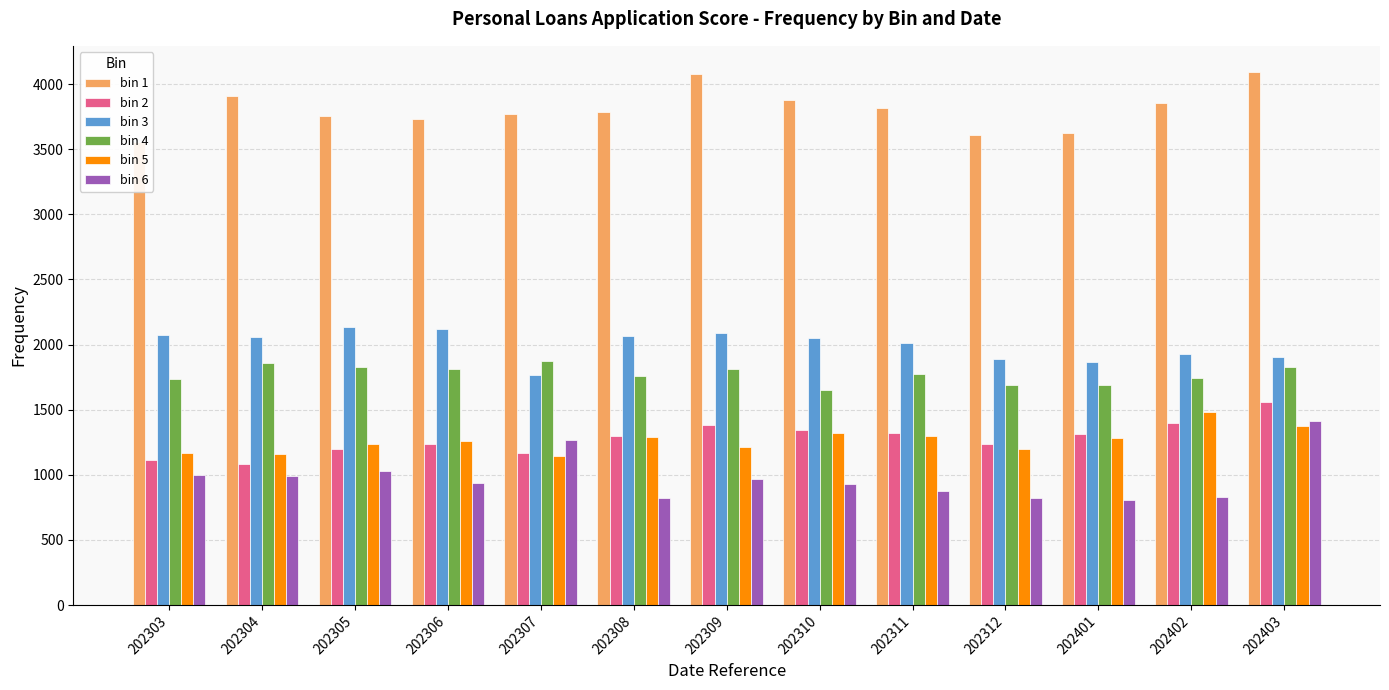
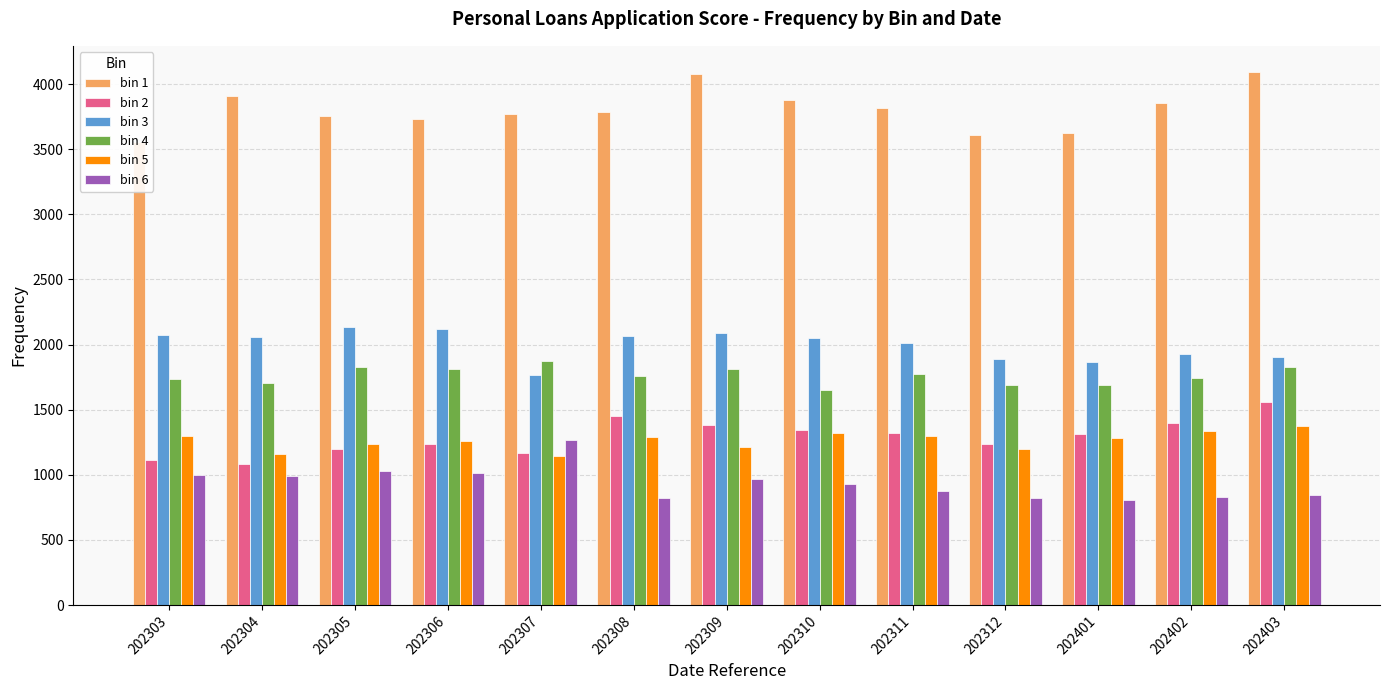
bin 5, 202303: 1170 -> 1300
bin 4, 202304: 1860 -> 1710
bin 6, 202306: 940 -> 1010
bin 2, 202308: 1300 -> 1450
bin 5, 202402: 1480 -> 1340
bin 6, 202403: 1410 -> 850
